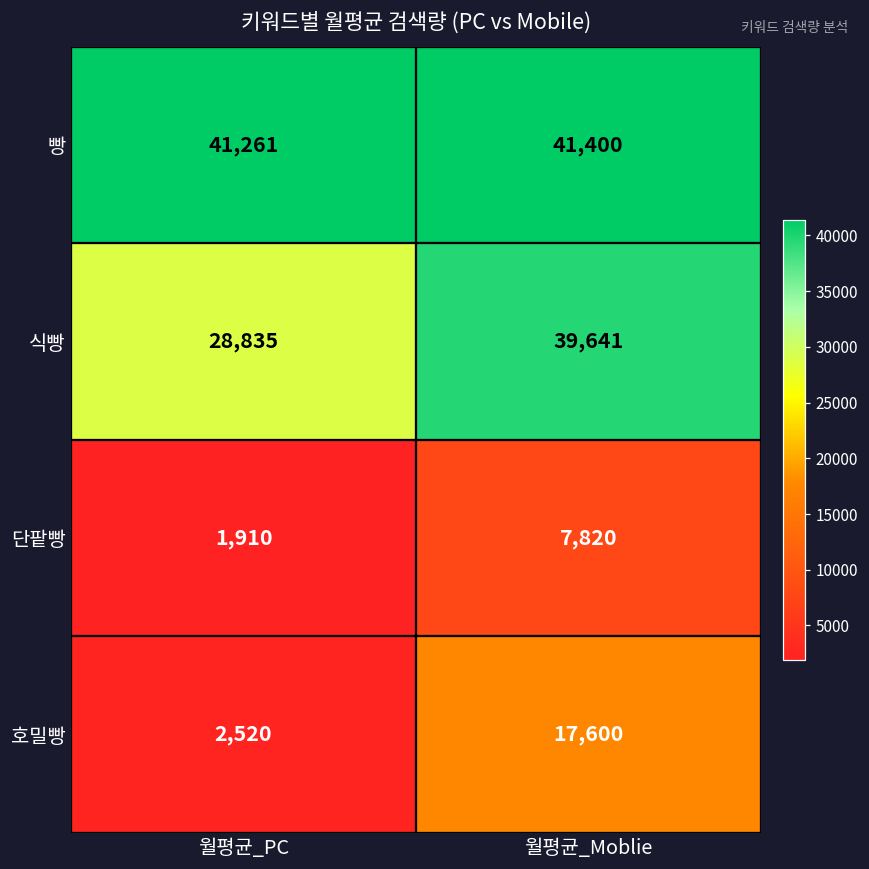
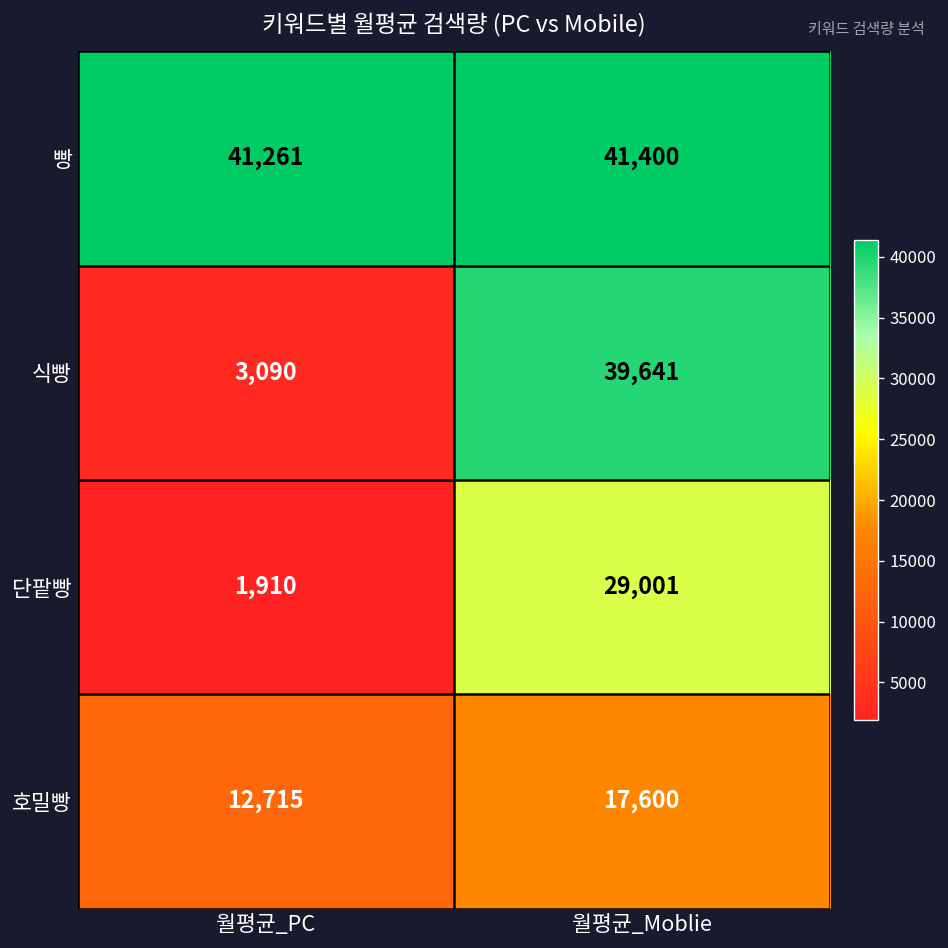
식빵, 월평균_PC: 28,835 -> 3,090
단팥빵, 월평균_Moblie: 7,820 -> 29,001
호밀빵, 월평균_PC: 2,520 -> 12,715
